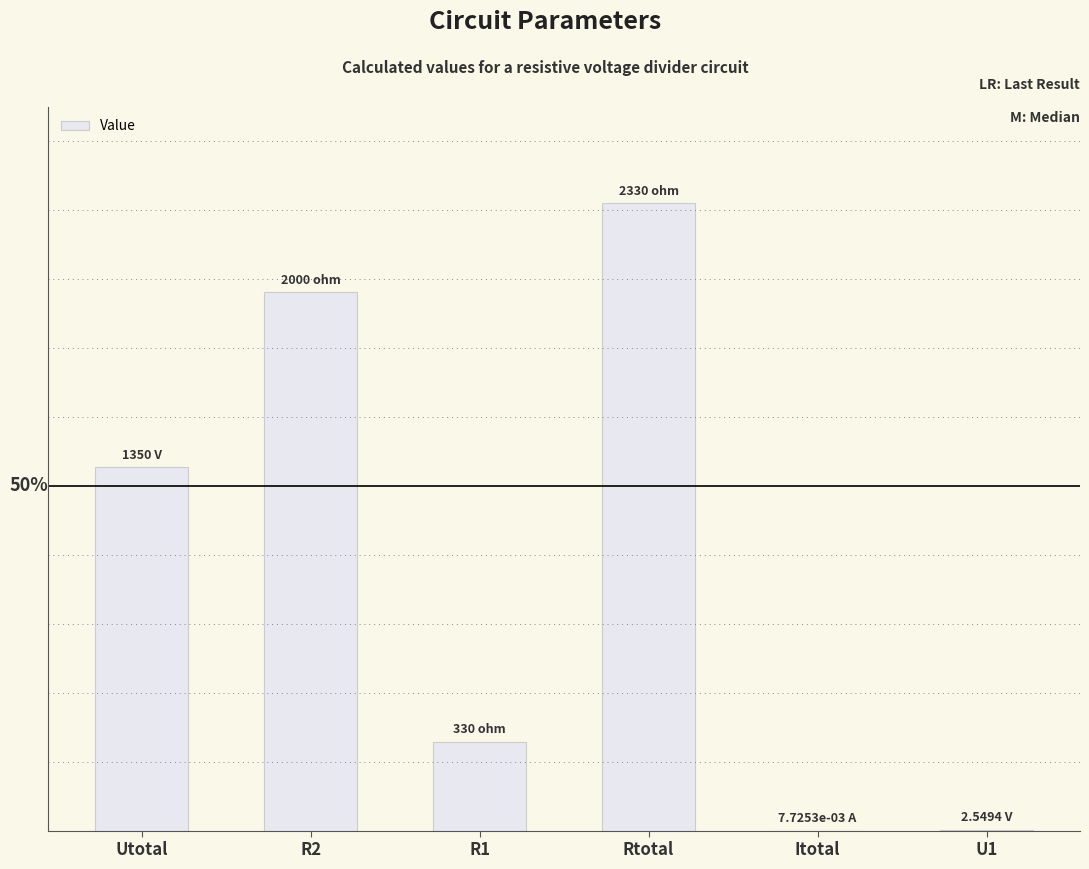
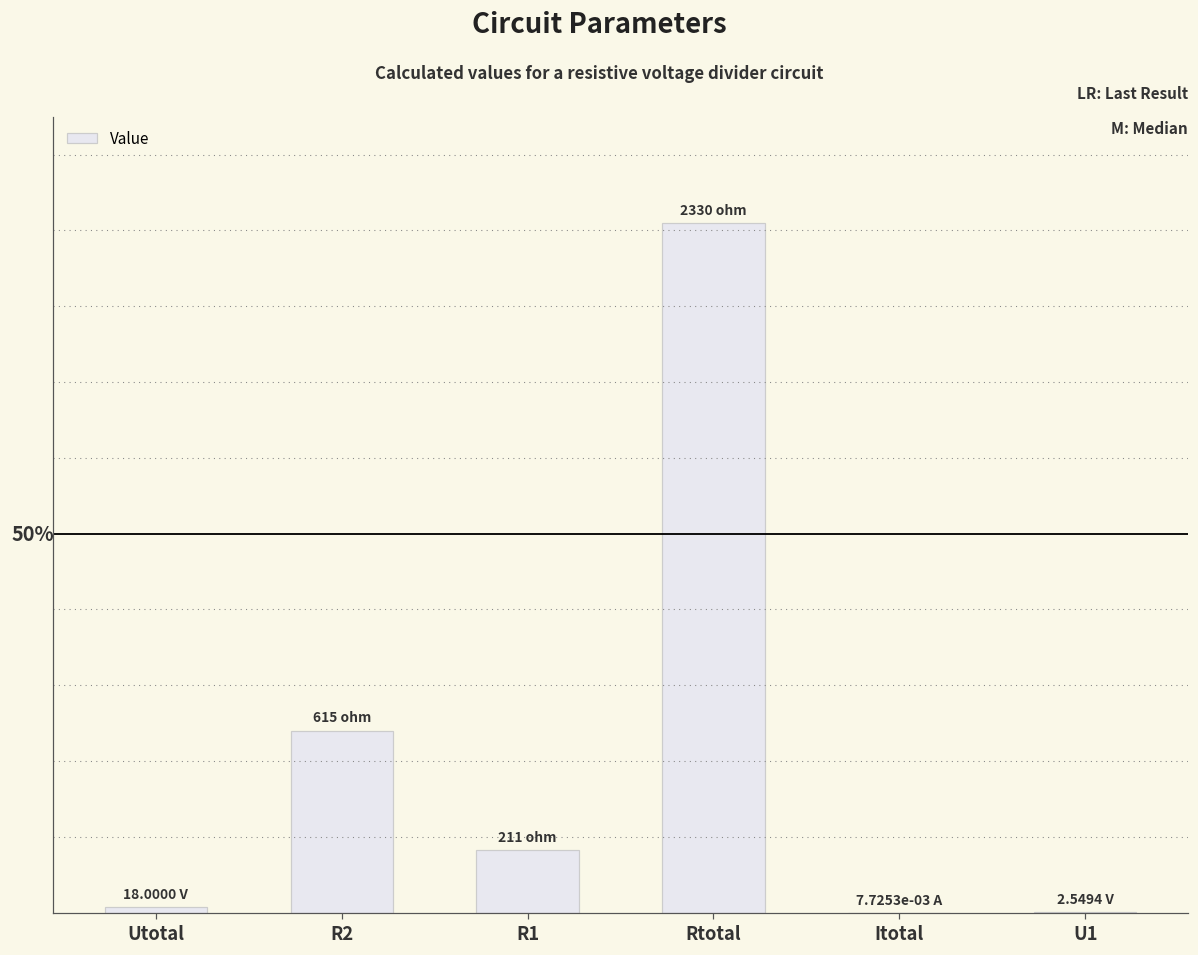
Utotal: 1350 -> 18.0000
R2: 2000 -> 615
R1: 330 -> 211
